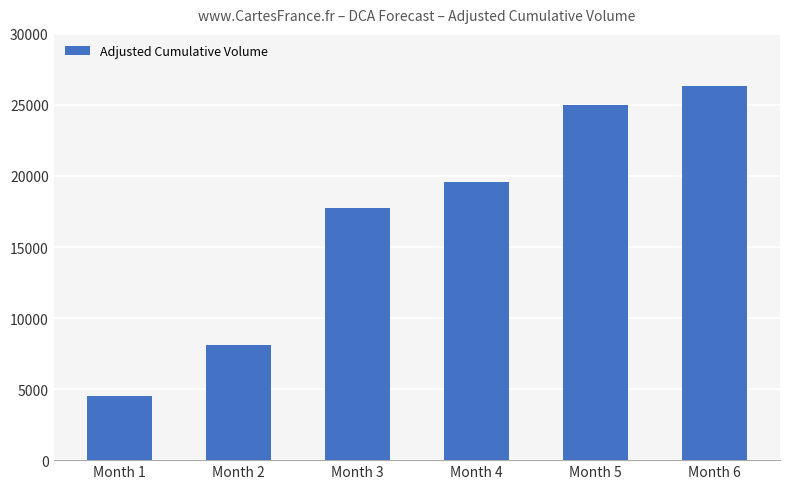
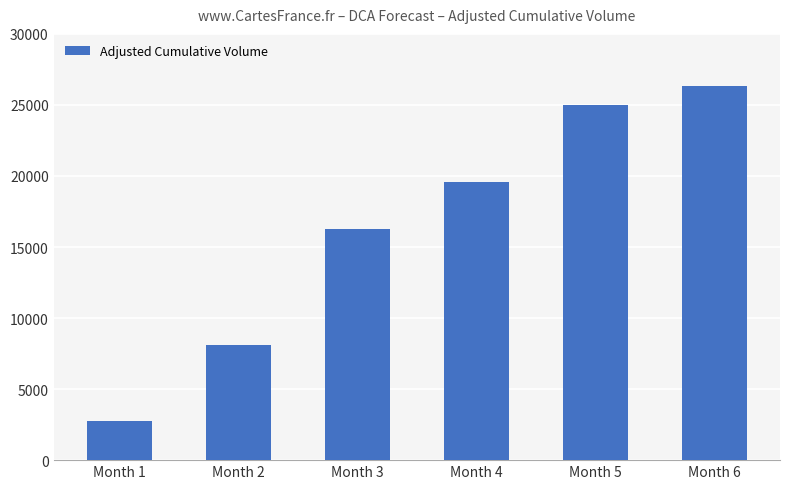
Month 1: 4500 -> 2700
Month 3: 17700 -> 16300
